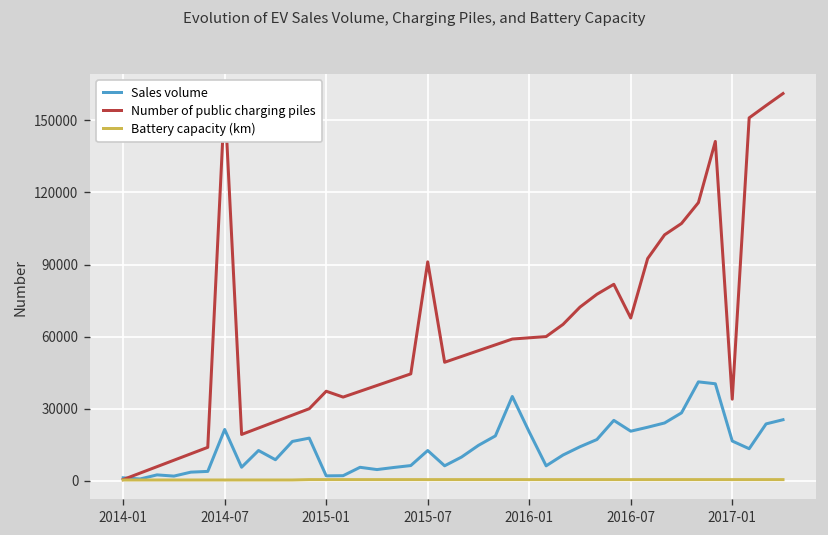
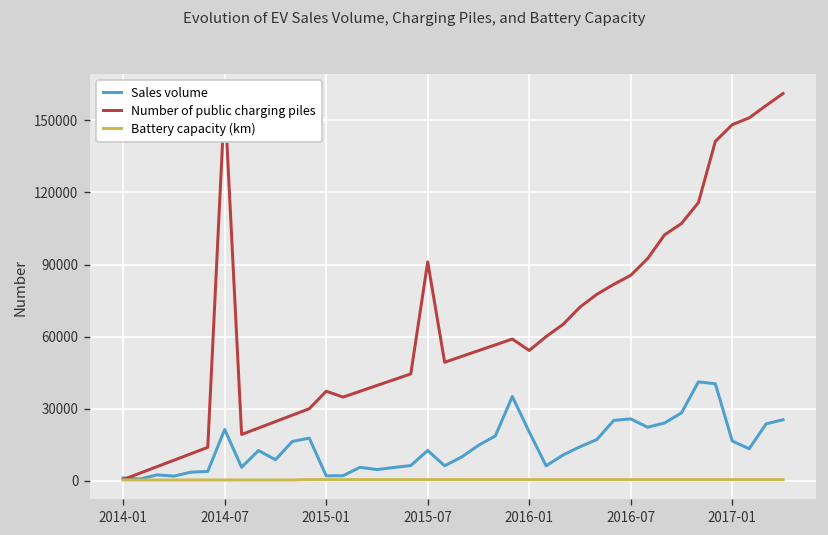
Number of public charging piles, 2016-01: 60000 -> 54000
Sales volume, 2016-07: 21000 -> 26000
Number of public charging piles, 2016-07: 68000 -> 86000
Number of public charging piles, 2017-01: 34000 -> 148000
